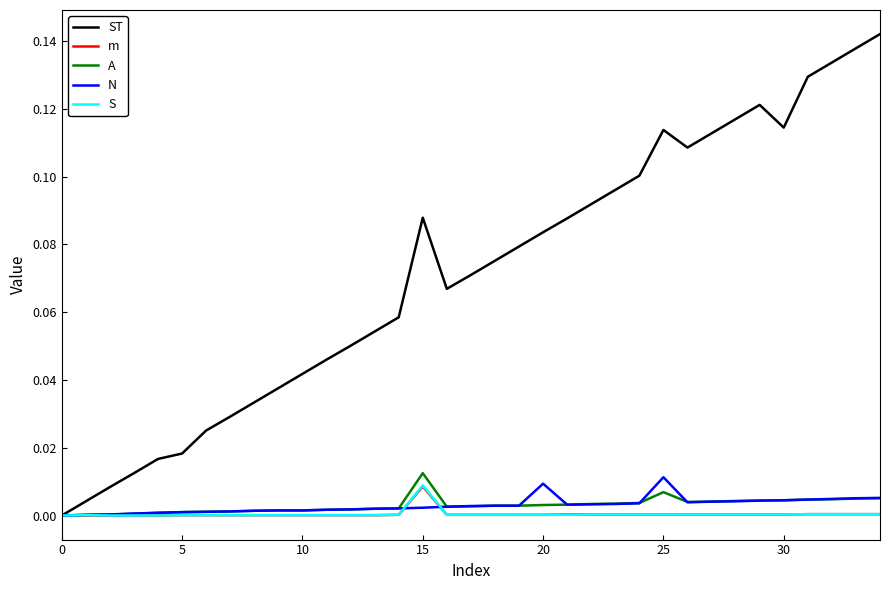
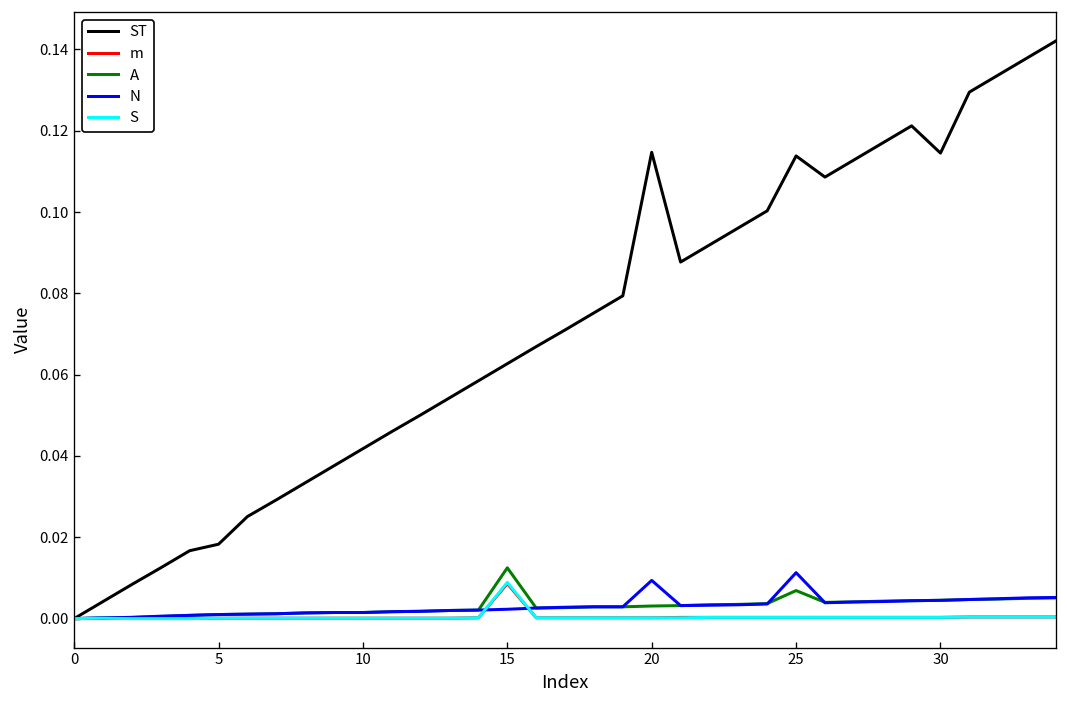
ST, 15: 0.088 -> 0.063
ST, 20: 0.084 -> 0.115
